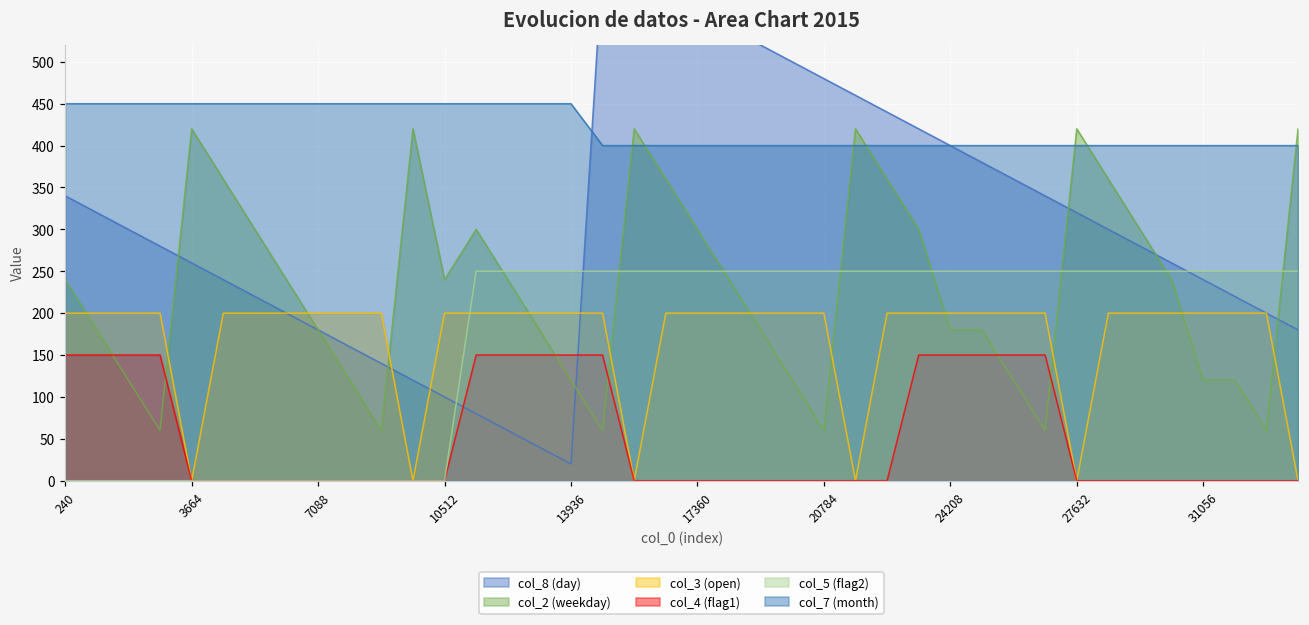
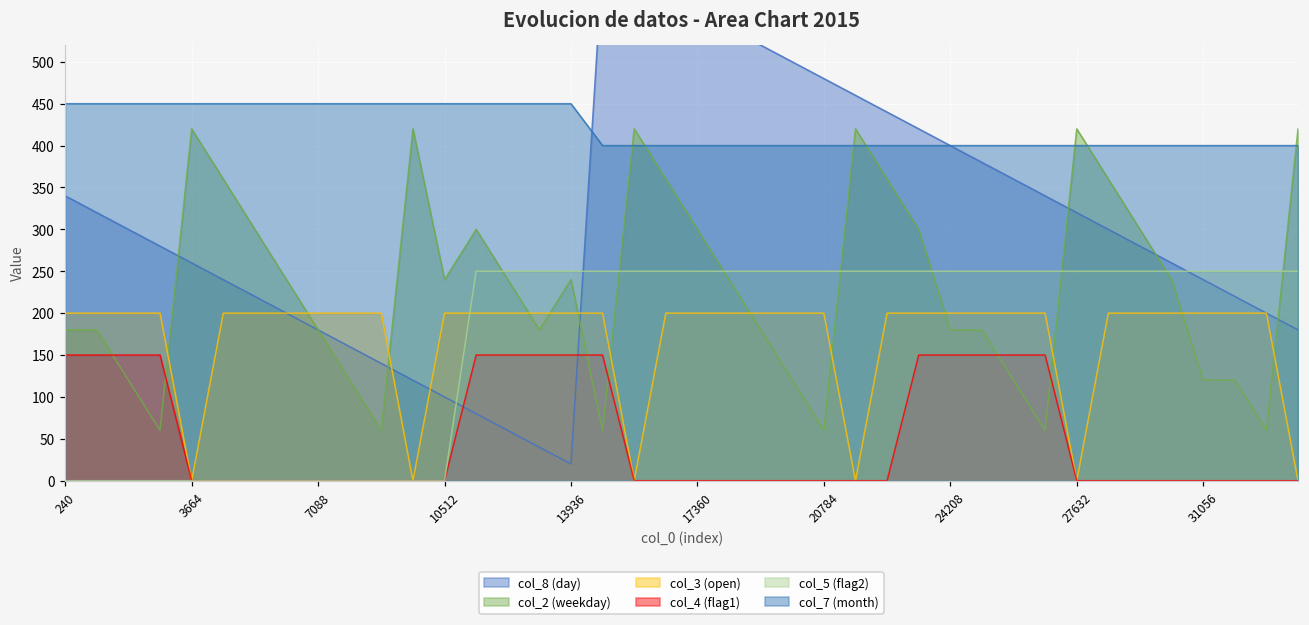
col_2 (weekday), 240: 240 -> 180
col_2 (weekday), 13936: 120 -> 240
